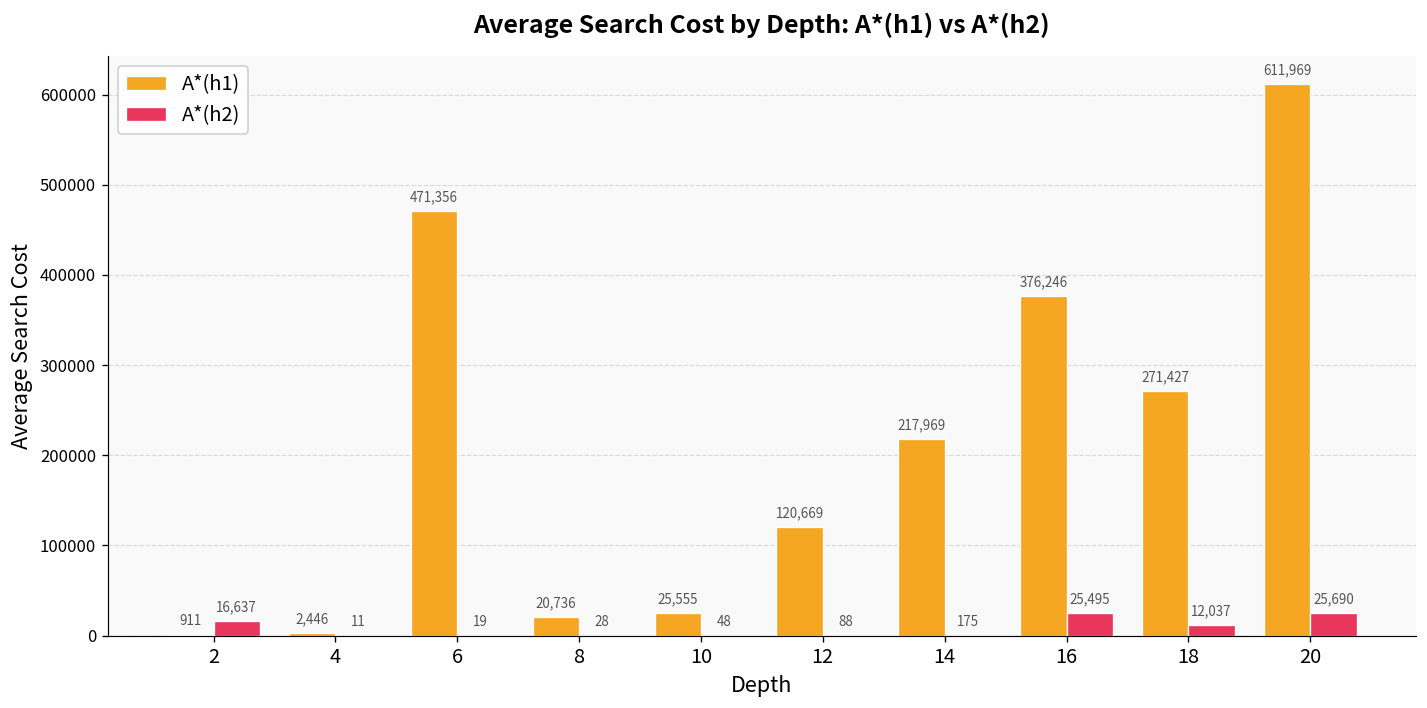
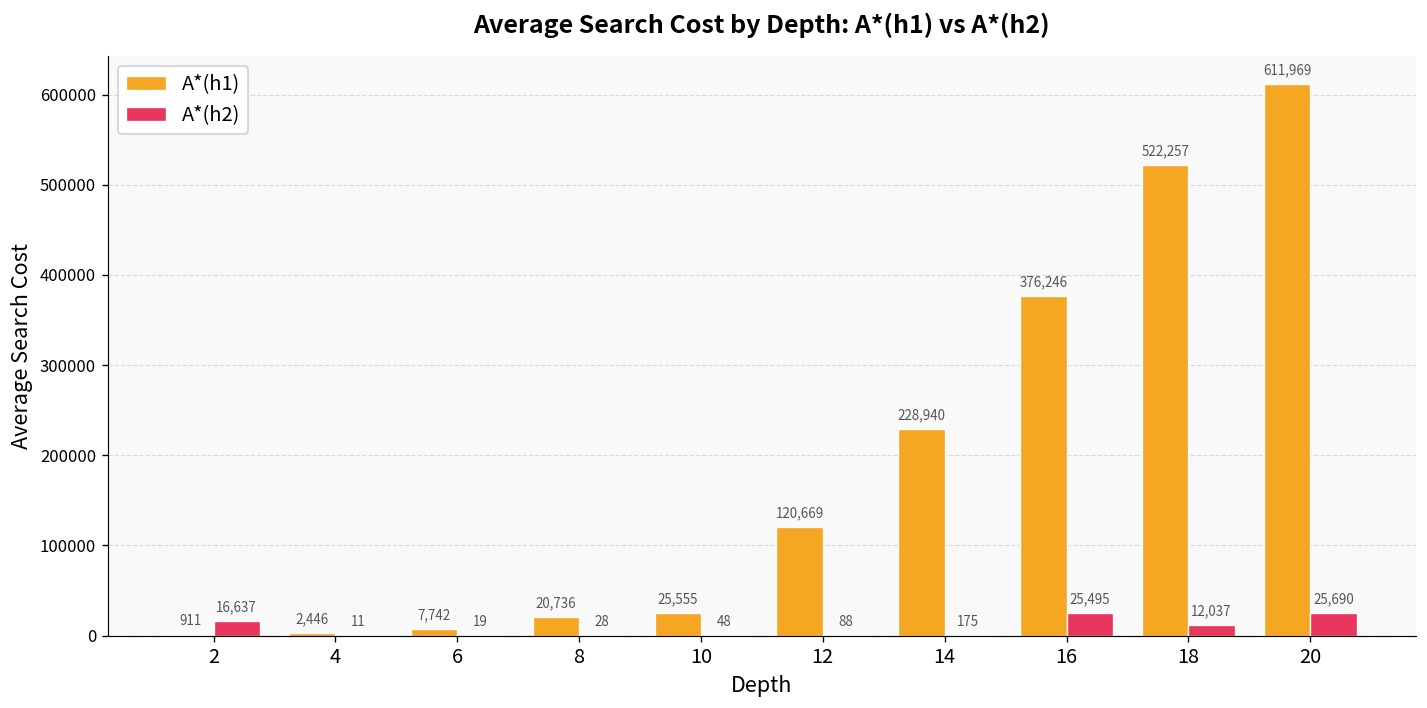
A*(h1), 6: 471,356 -> 7,742
A*(h1), 14: 217,969 -> 228,940
A*(h1), 18: 271,427 -> 522,257
